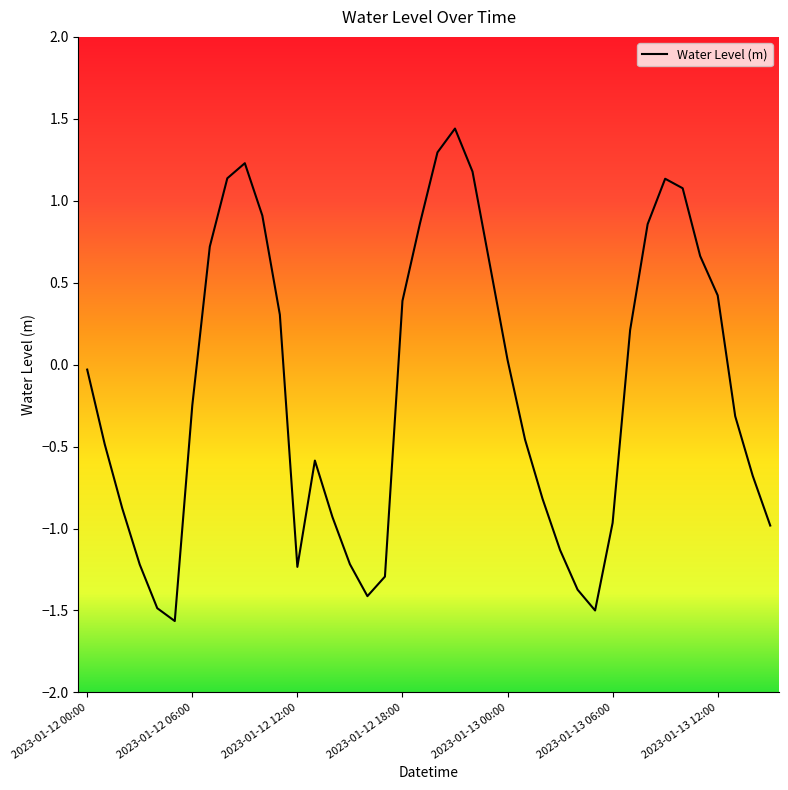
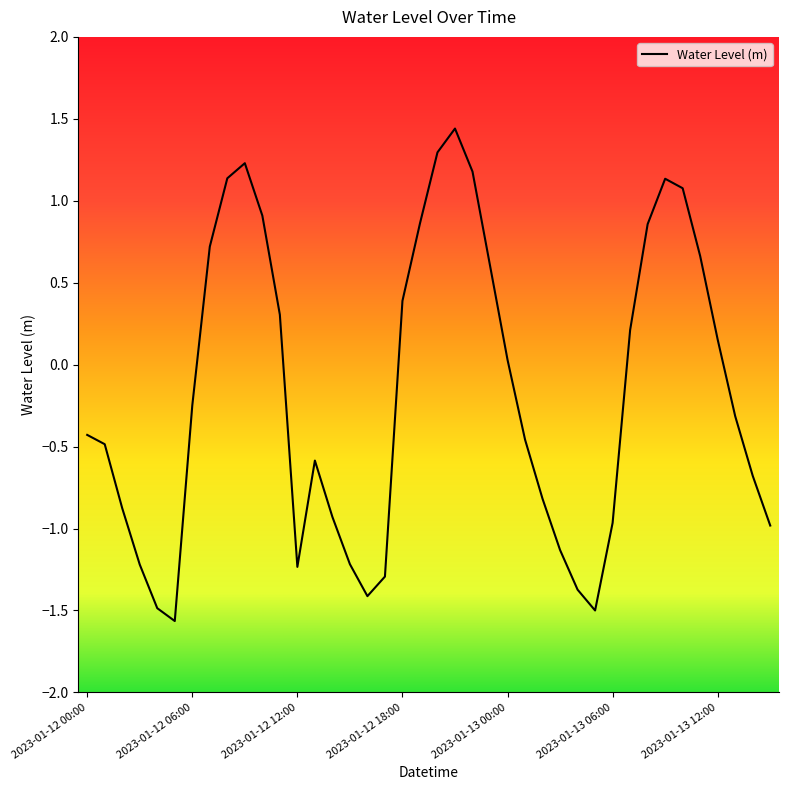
2023-01-12 00:00: -0.03 -> -0.43
2023-01-13 12:00: 0.42 -> 0.15
